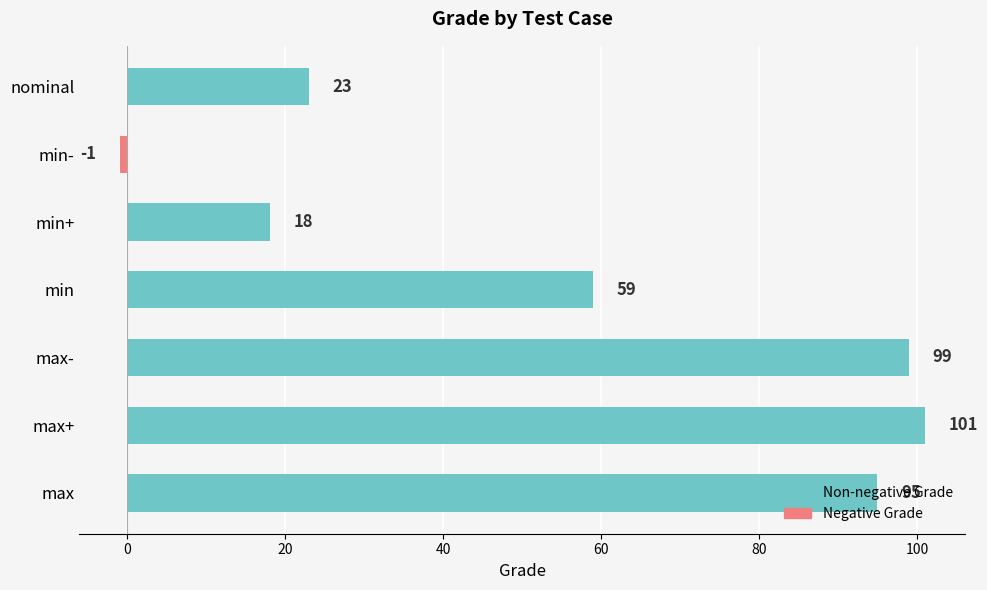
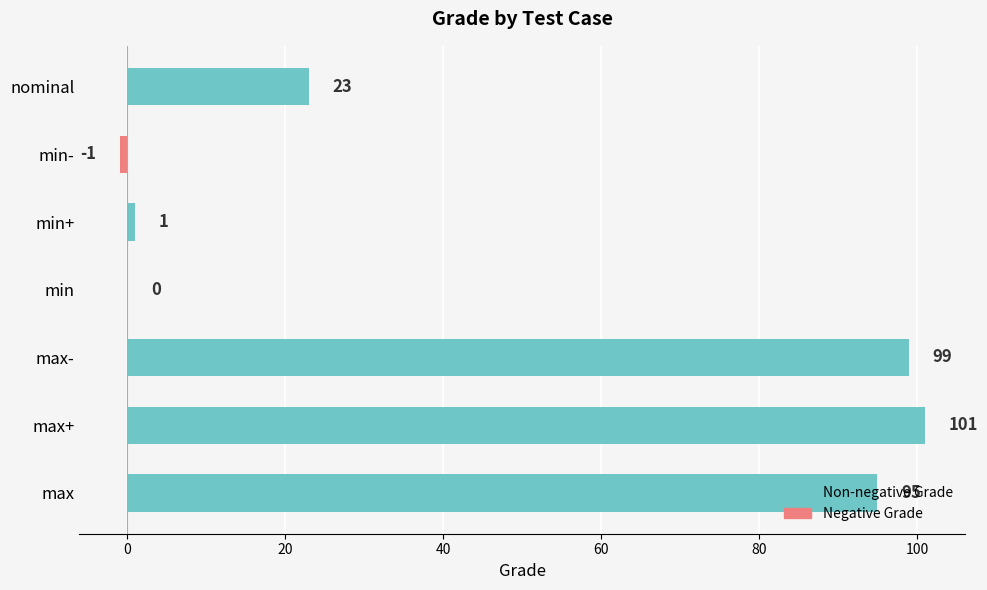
min+: 18 -> 1
min: 59 -> 0
